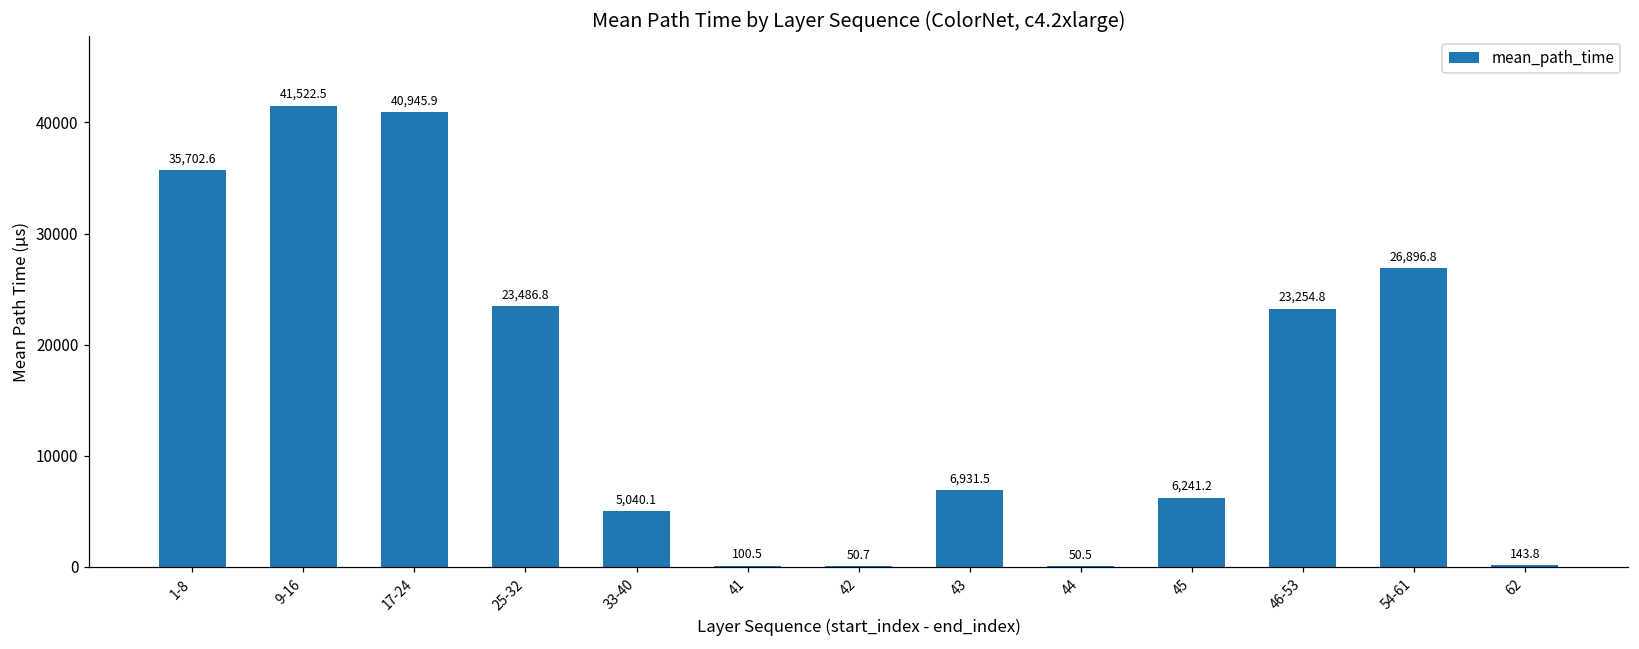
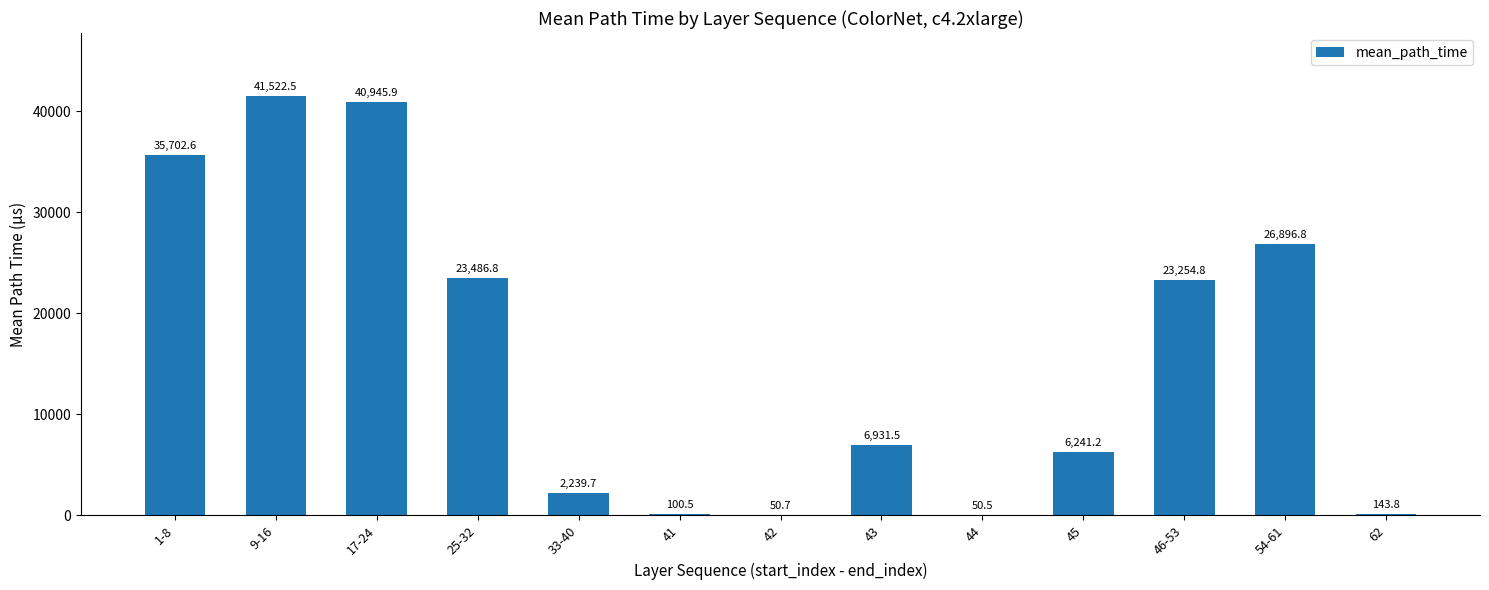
33-40: 5,040.1 -> 2,239.7
